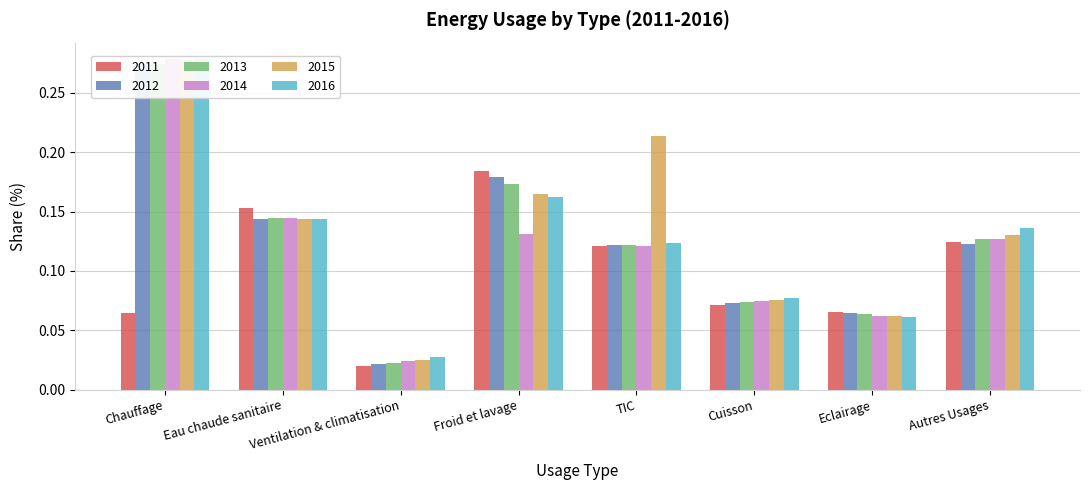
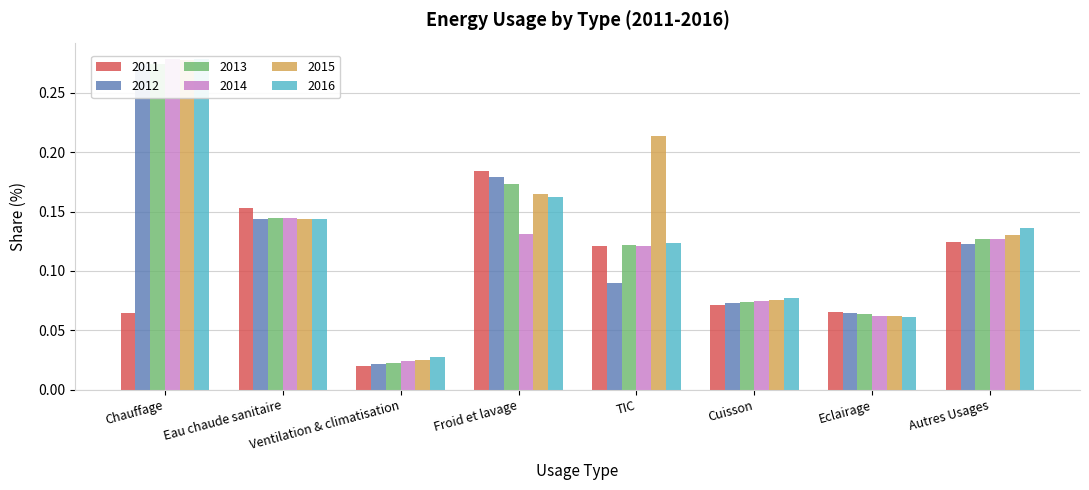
2012, TIC: 0.122 -> 0.090
